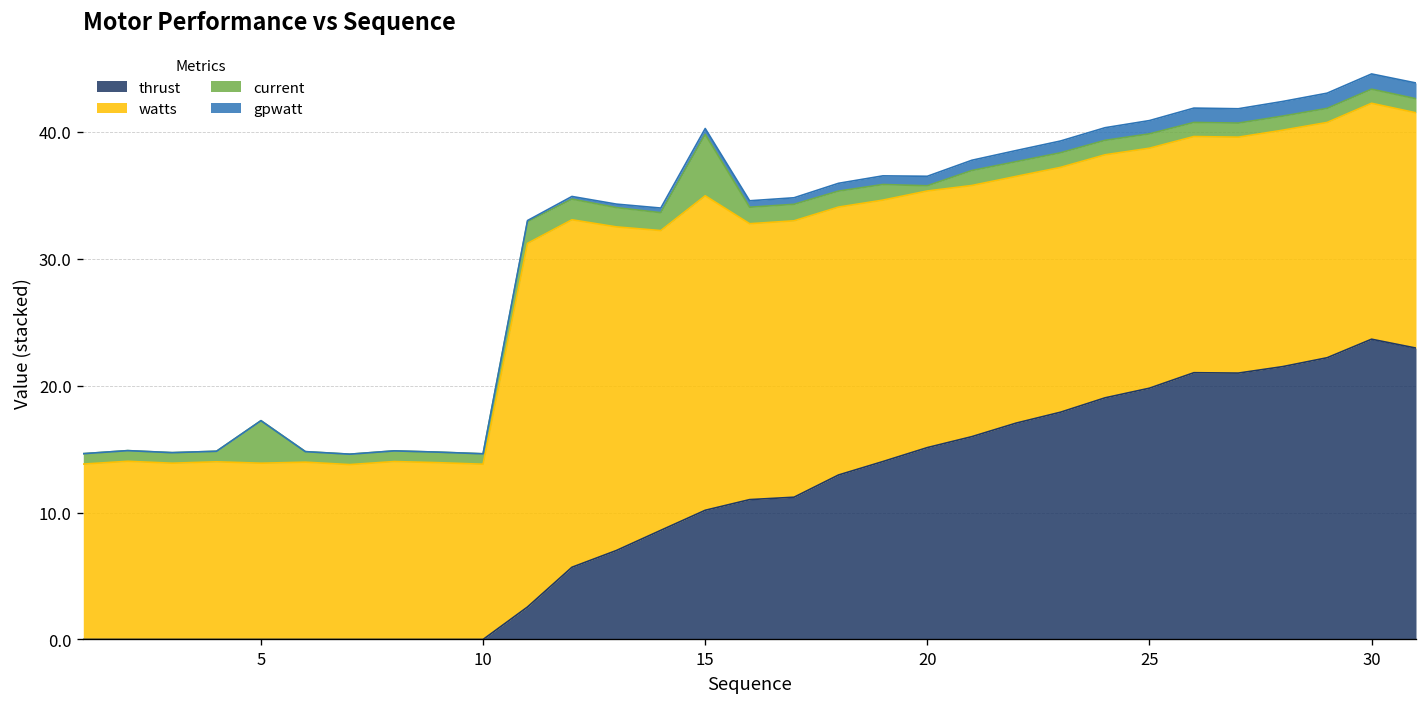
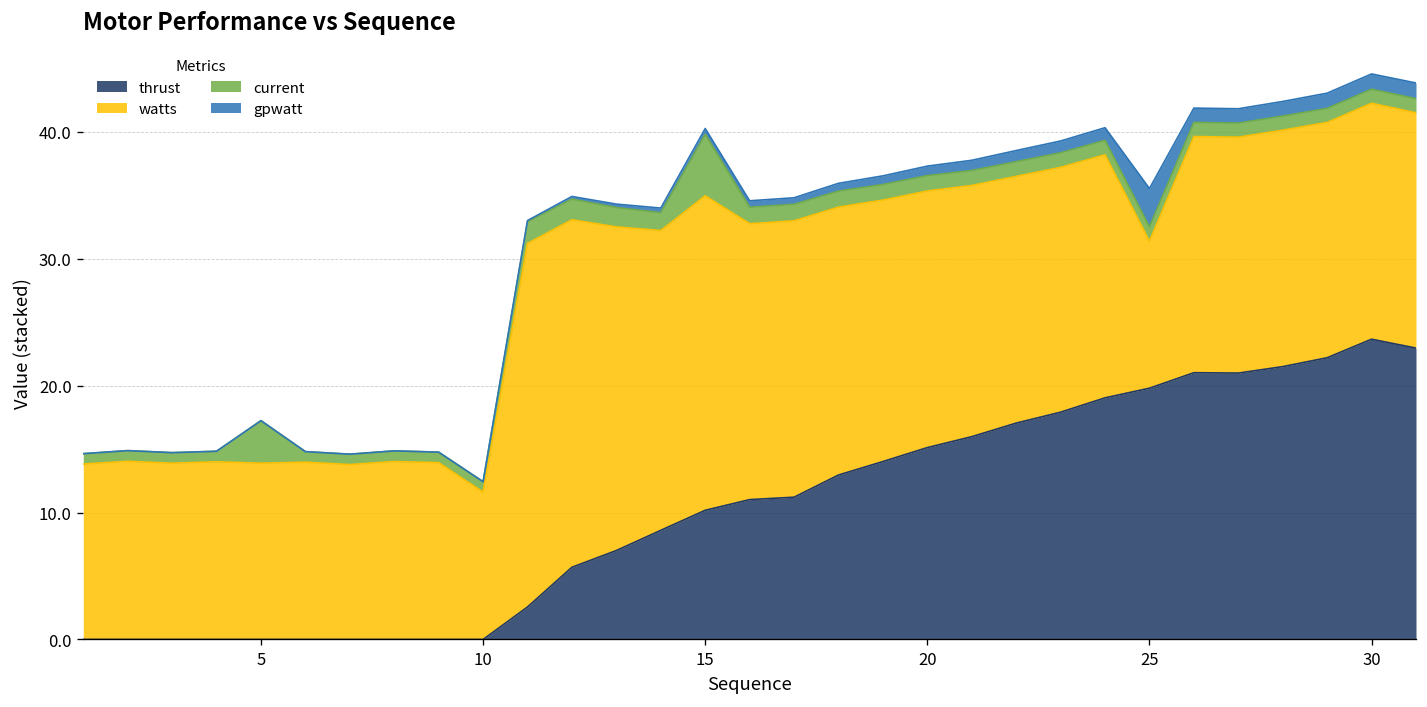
watts, 10: 13.8 -> 11.6
current, 20: 0.4 -> 1.2
watts, 25: 18.9 -> 11.6
gpwatt, 25: 1.0 -> 3.0
